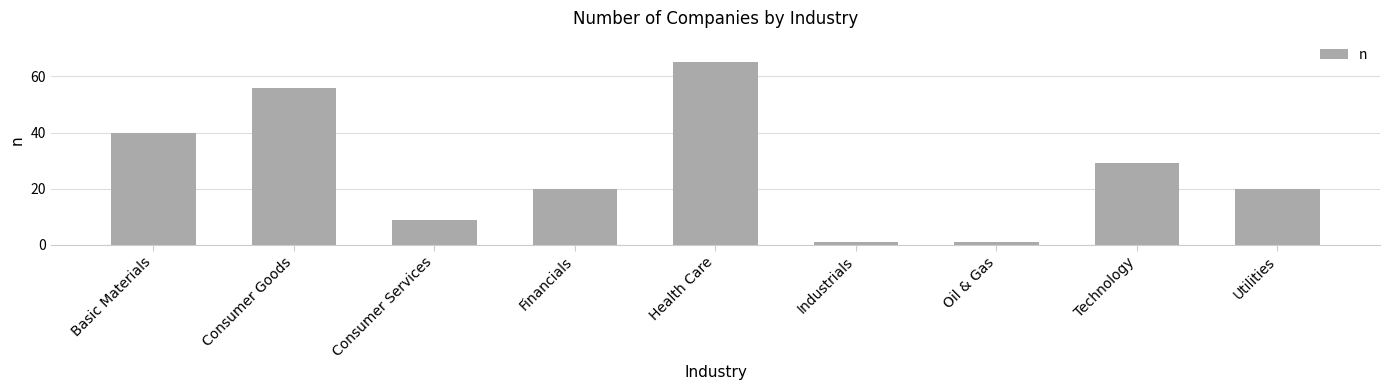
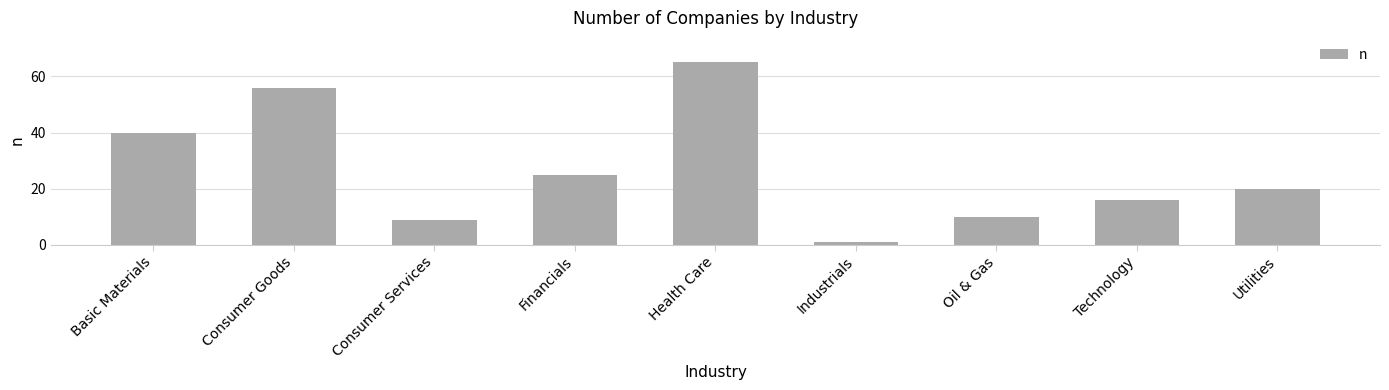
Financials: 20 -> 25
Oil & Gas: 1 -> 10
Technology: 29 -> 16
